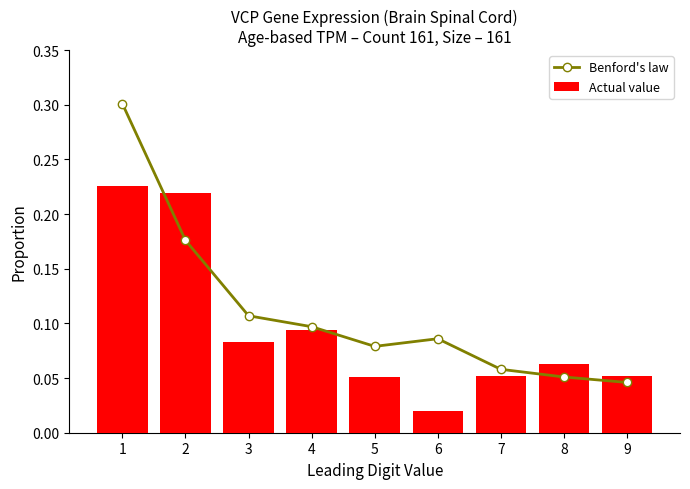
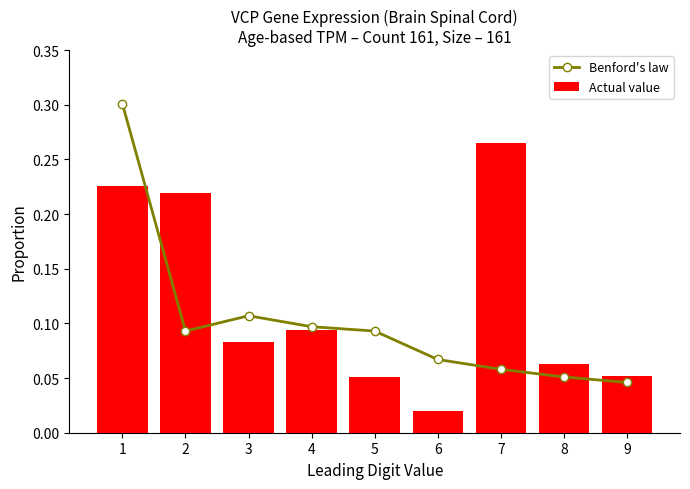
Benford's law, 2: 0.176 -> 0.093
Benford's law, 5: 0.079 -> 0.093
Benford's law, 6: 0.086 -> 0.067
Actual value, 7: 0.052 -> 0.265
